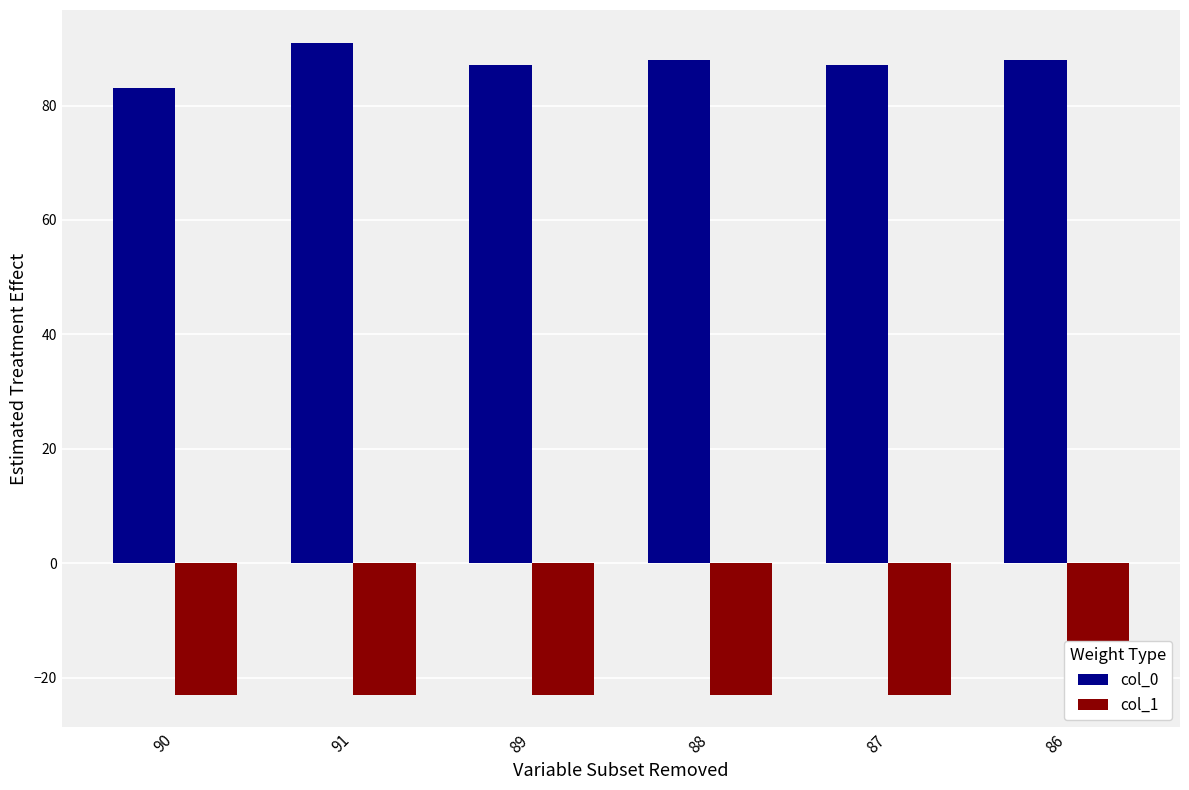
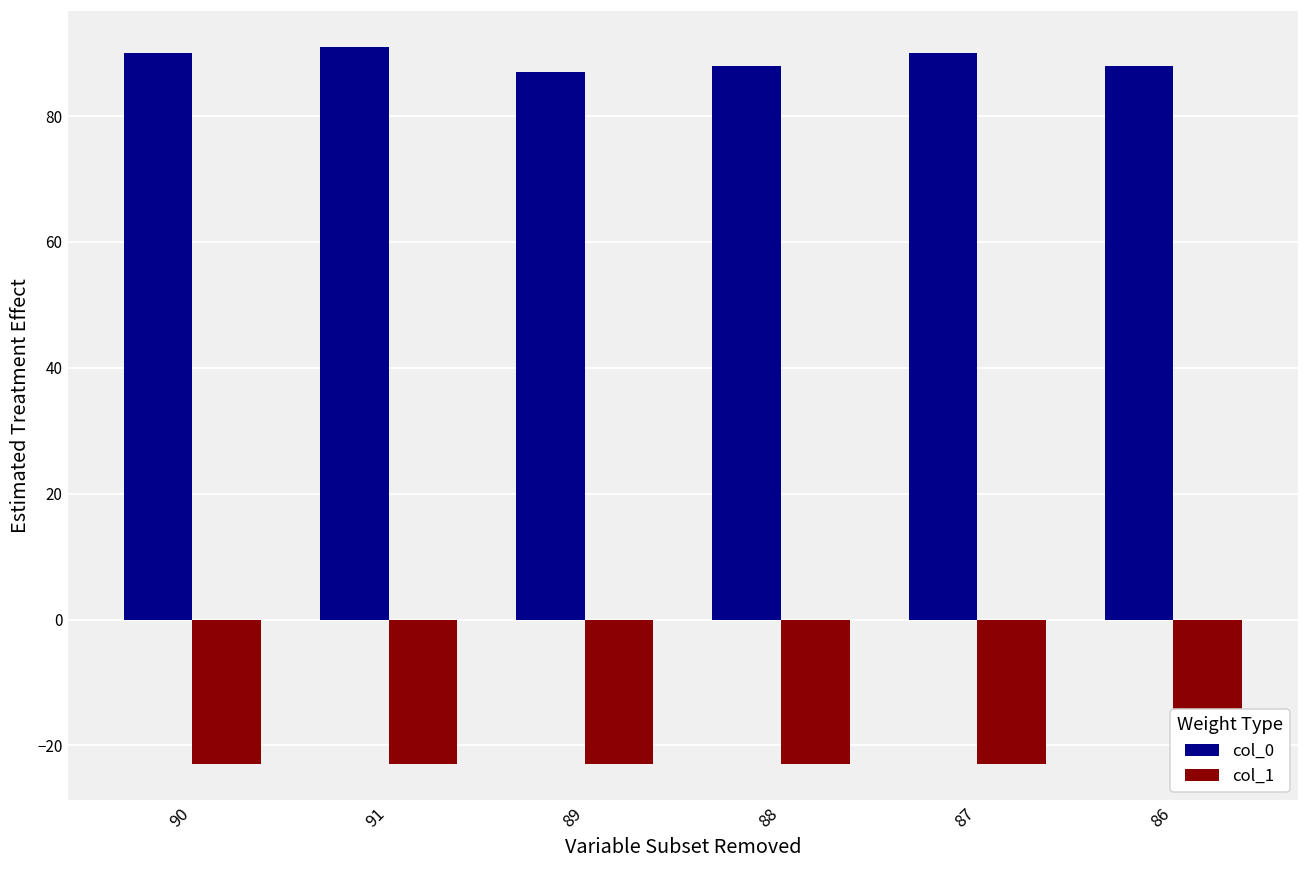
col_0, 90: 83 -> 90
col_0, 87: 87 -> 90
